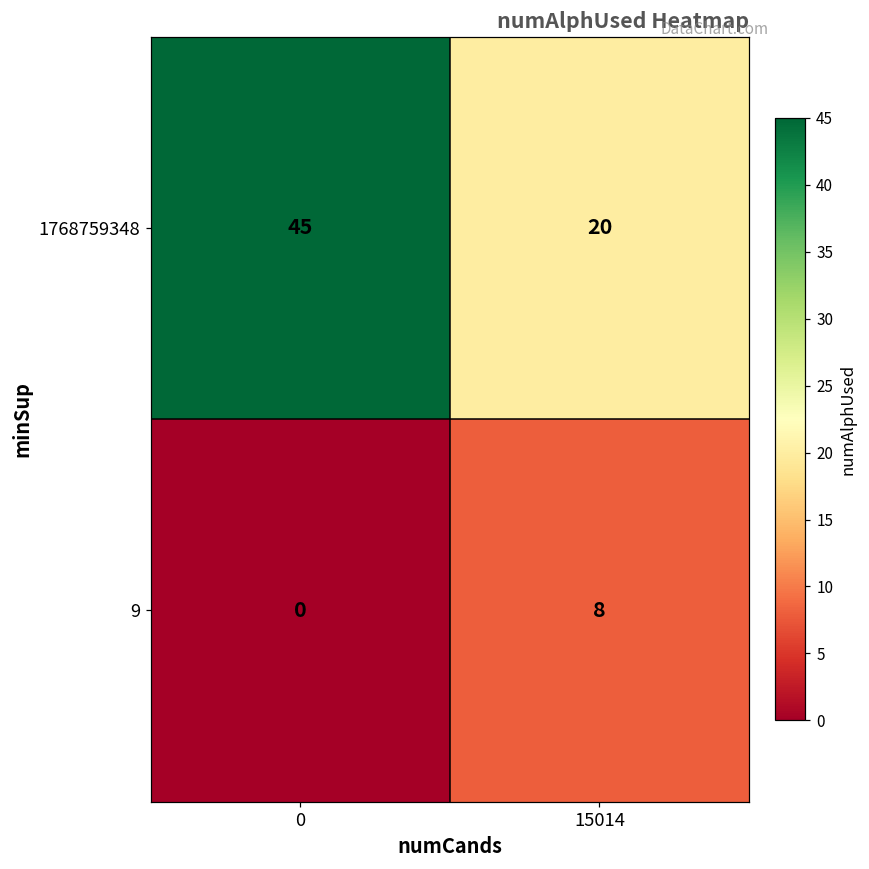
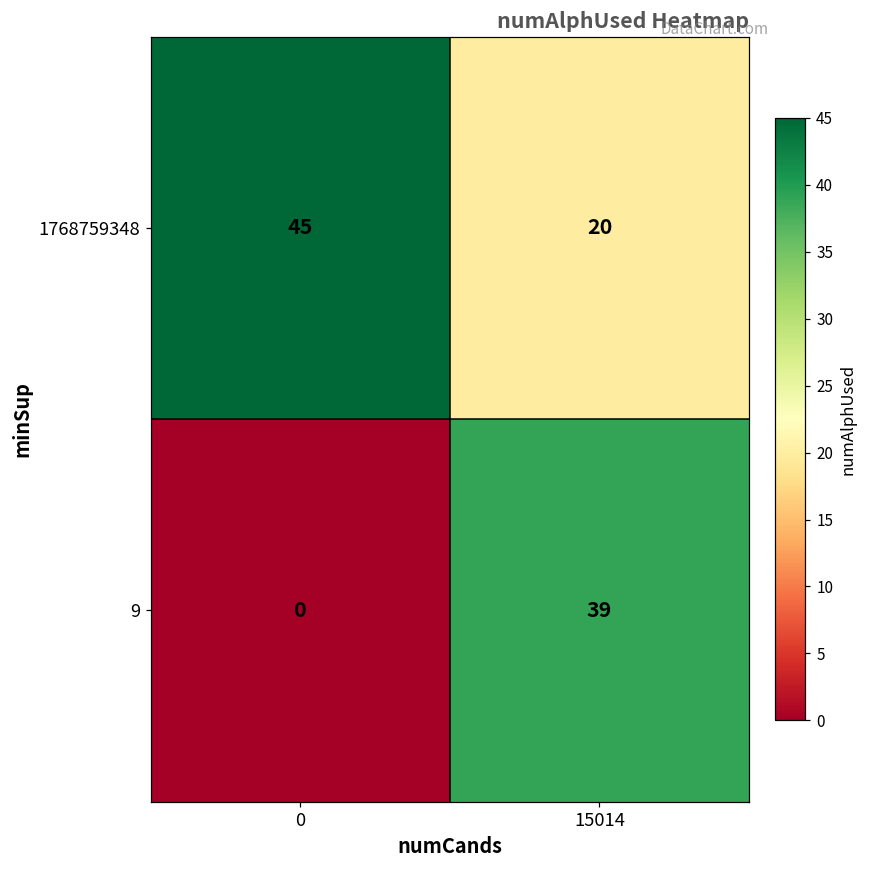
9, 15014: 8 -> 39
